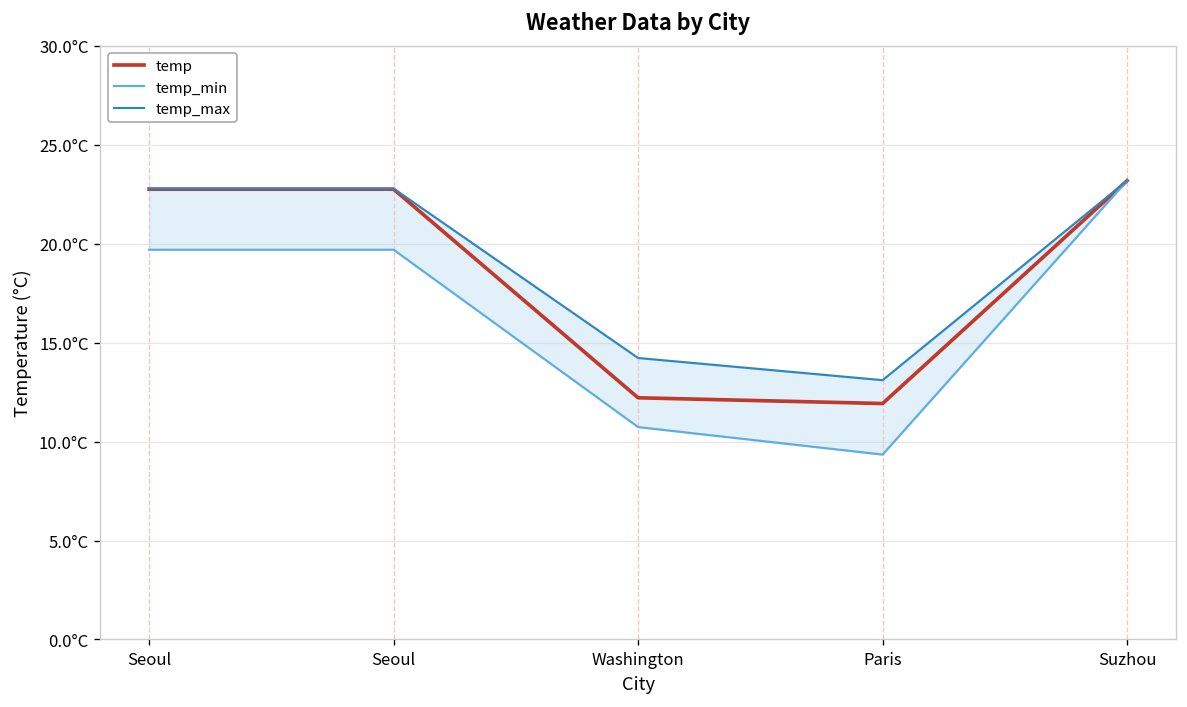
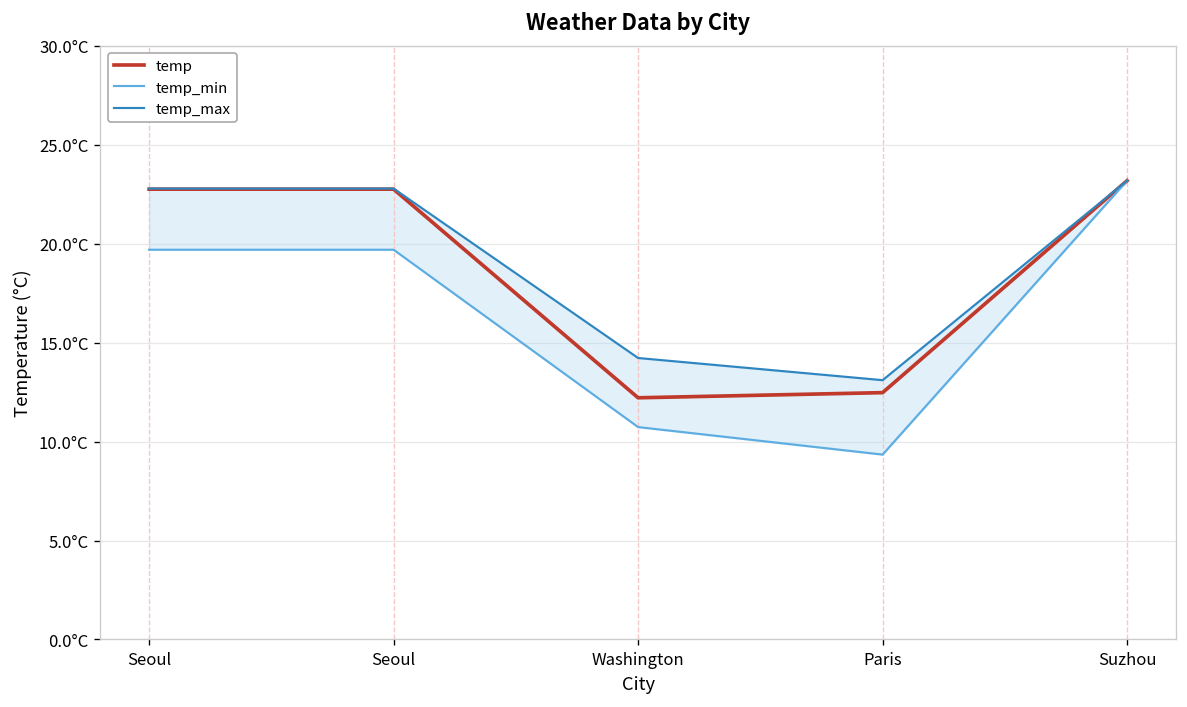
temp, Paris: 11.9°C -> 12.5°C
